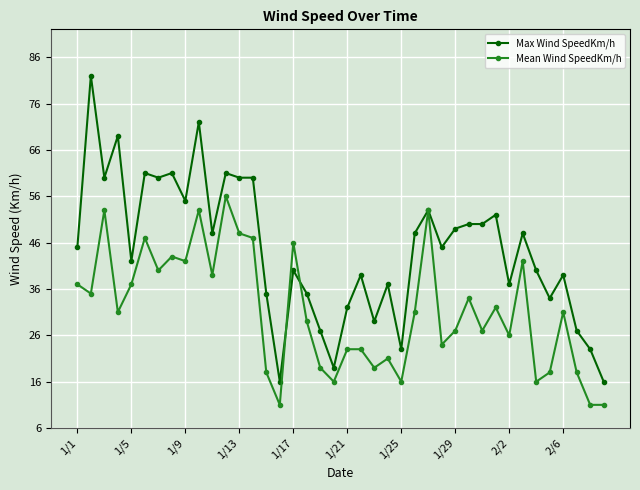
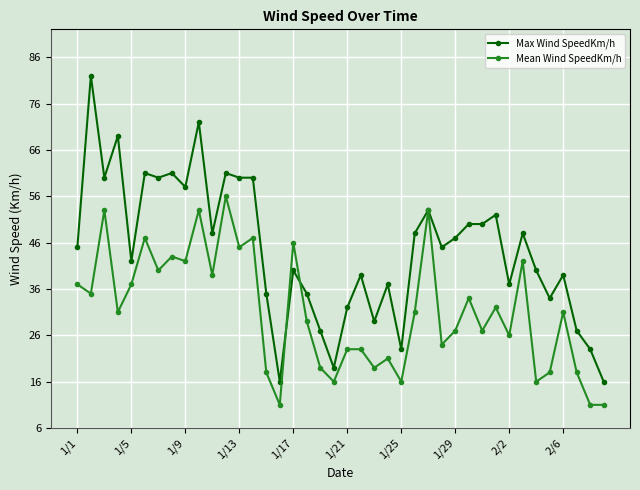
Max Wind SpeedKm/h, 1/9: 55 -> 58
Mean Wind SpeedKm/h, 1/13: 48 -> 45
Max Wind SpeedKm/h, 1/29: 49 -> 47
